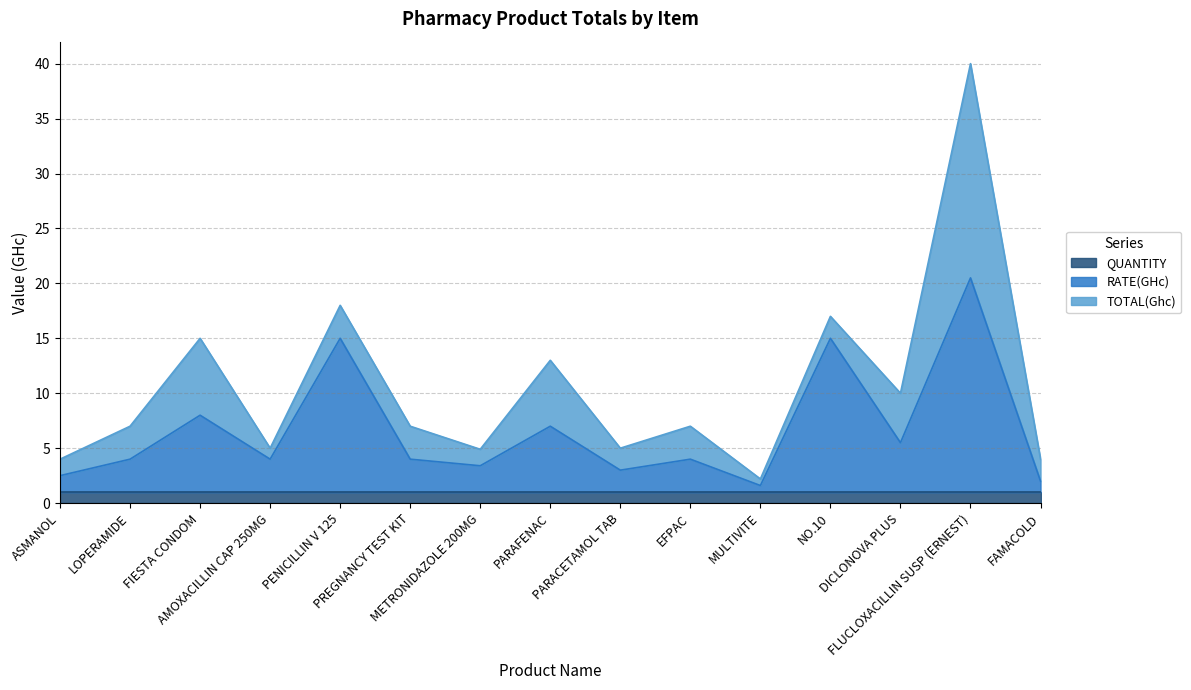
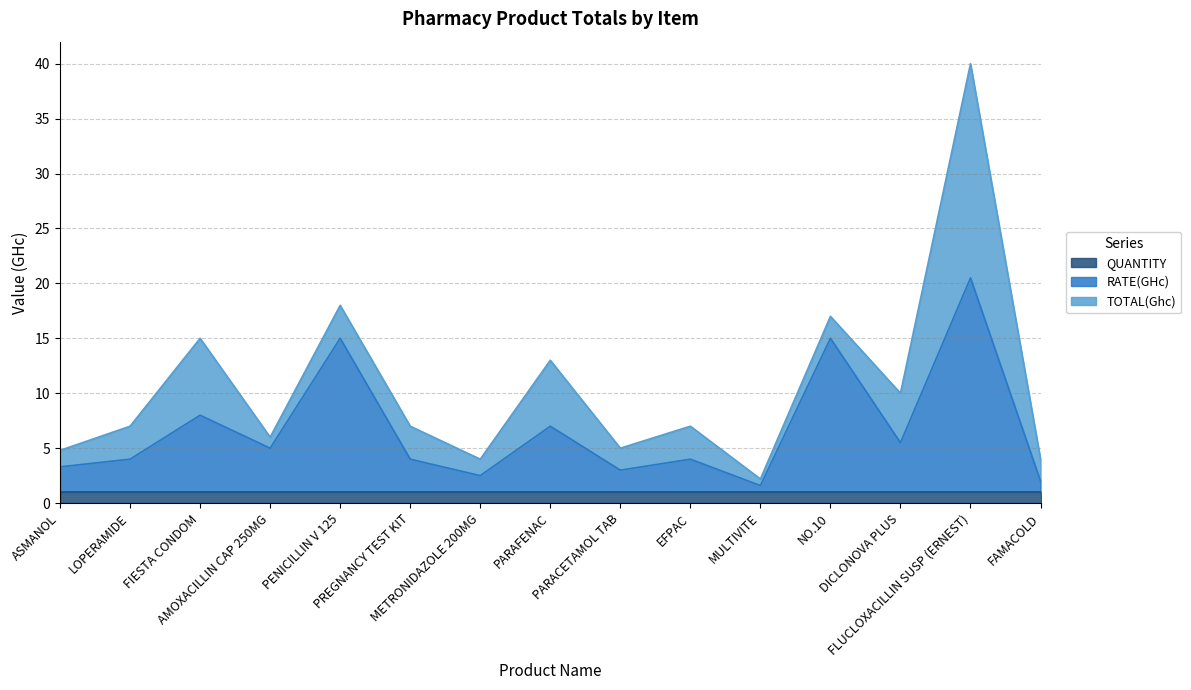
RATE(GHc), ASMANOL: 2.5 -> 3.3
RATE(GHc), AMOXACILLIN CAP 250MG: 4.0 -> 5.0
RATE(GHc), METRONIDAZOLE 200MG: 3.4 -> 2.5
